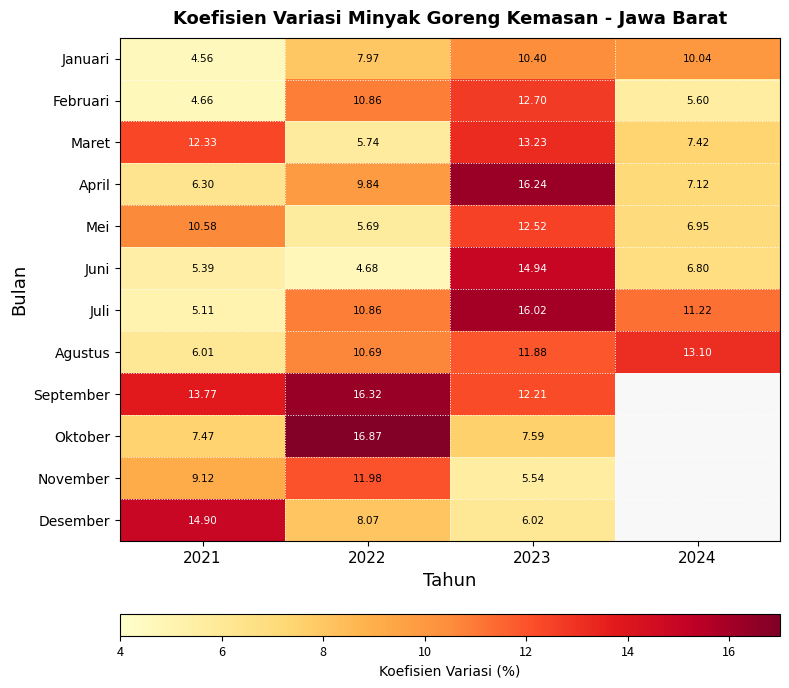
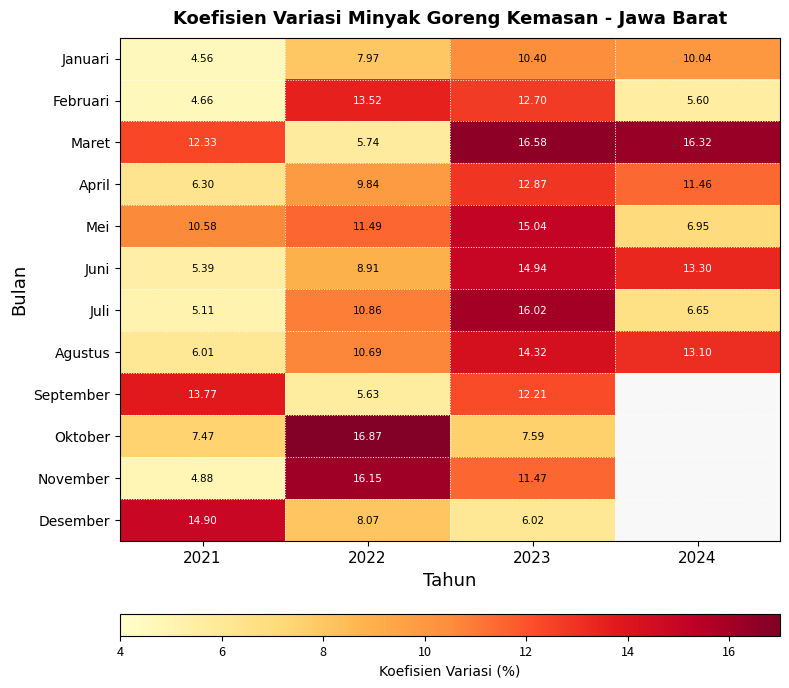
Februari, 2022: 10.86 -> 13.52
Maret, 2023: 13.23 -> 16.58
Maret, 2024: 7.42 -> 16.32
April, 2023: 16.24 -> 12.87
April, 2024: 7.12 -> 11.46
Mei, 2022: 5.69 -> 11.49
Mei, 2023: 12.52 -> 15.04
Juni, 2022: 4.68 -> 8.91
Juni, 2024: 6.80 -> 13.30
Juli, 2024: 11.22 -> 6.65
Agustus, 2023: 11.88 -> 14.32
September, 2022: 16.32 -> 5.63
November, 2021: 9.12 -> 4.88
November, 2022: 11.98 -> 16.15
November, 2023: 5.54 -> 11.47
